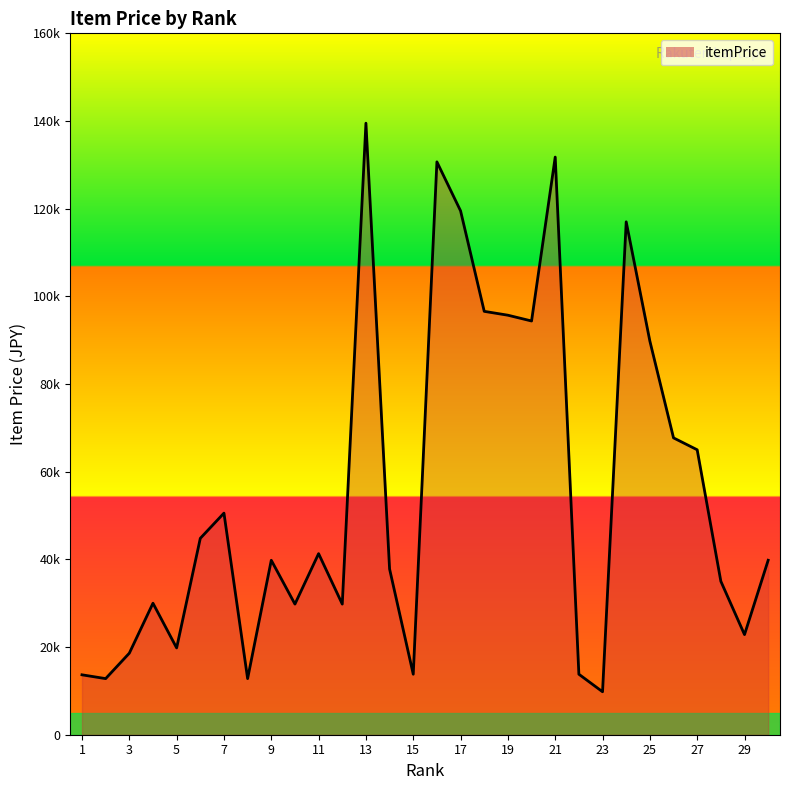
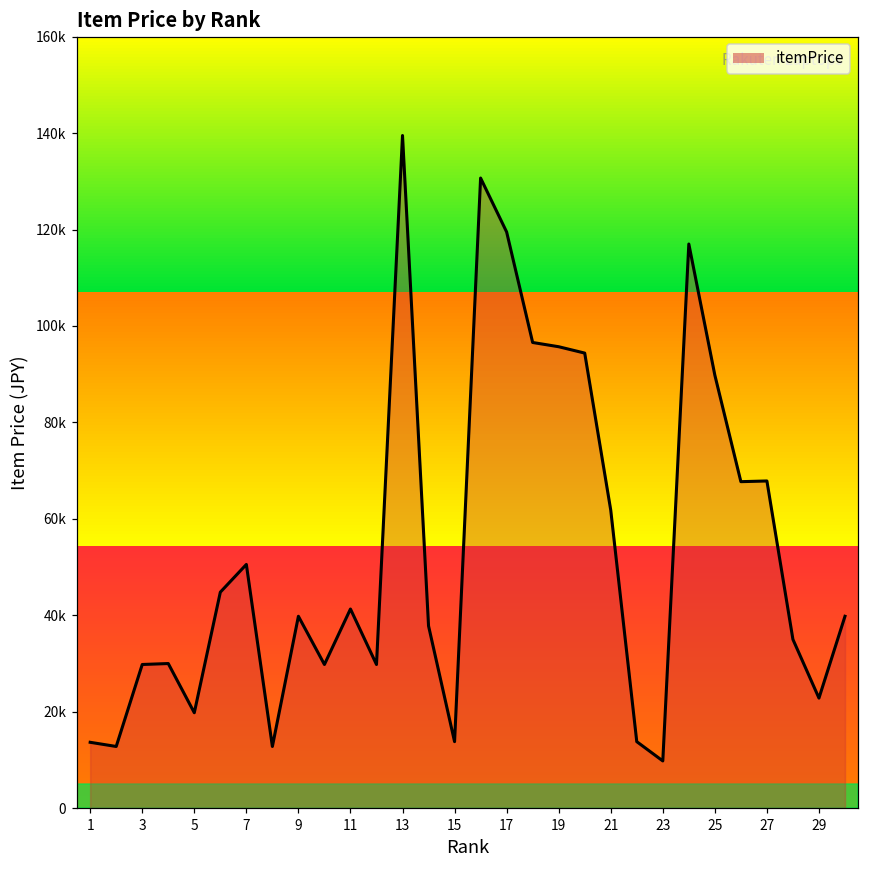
3: 19000 -> 30000
21: 132000 -> 62000
27: 65000 -> 68000
